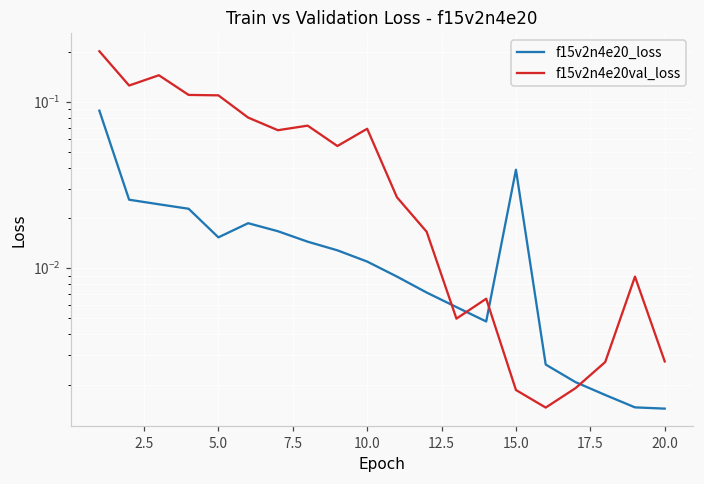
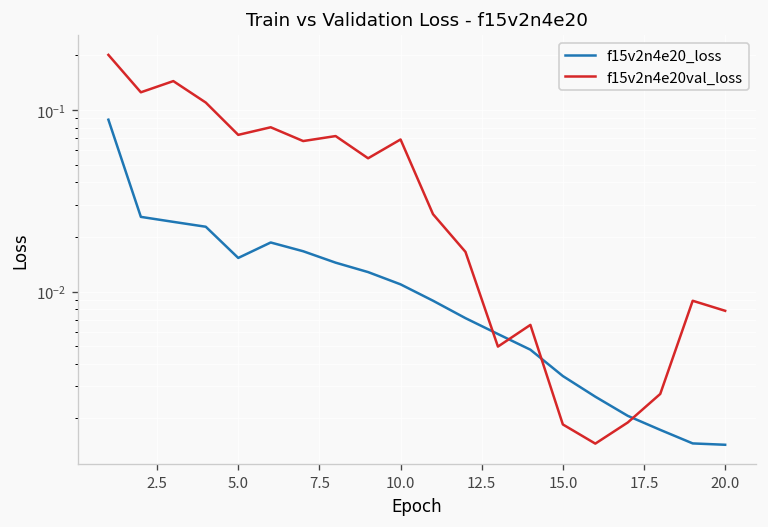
f15v2n4e20val_loss, 5.0: 0.11 -> 0.07
f15v2n4e20_loss, 15.0: 0.039 -> 0.0034
f15v2n4e20val_loss, 20.0: 0.0028 -> 0.008
